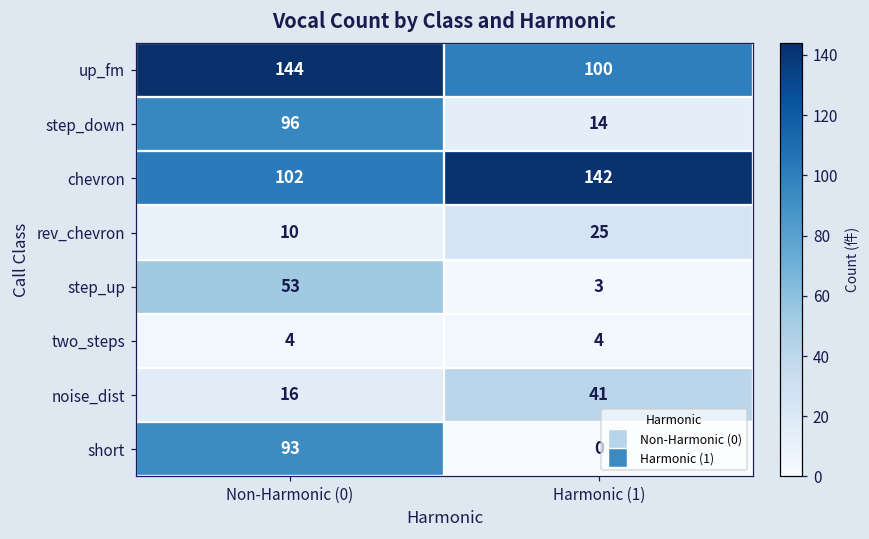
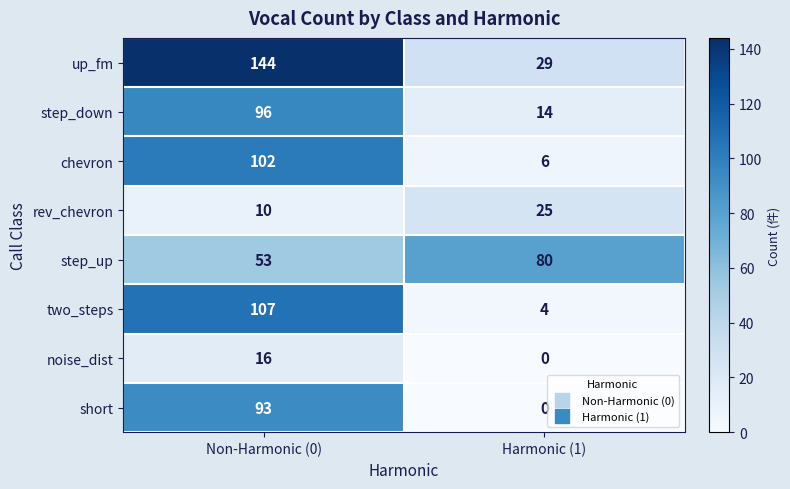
up_fm, Harmonic (1): 100 -> 29
chevron, Harmonic (1): 142 -> 6
step_up, Harmonic (1): 3 -> 80
two_steps, Non-Harmonic (0): 4 -> 107
noise_dist, Harmonic (1): 41 -> 0
